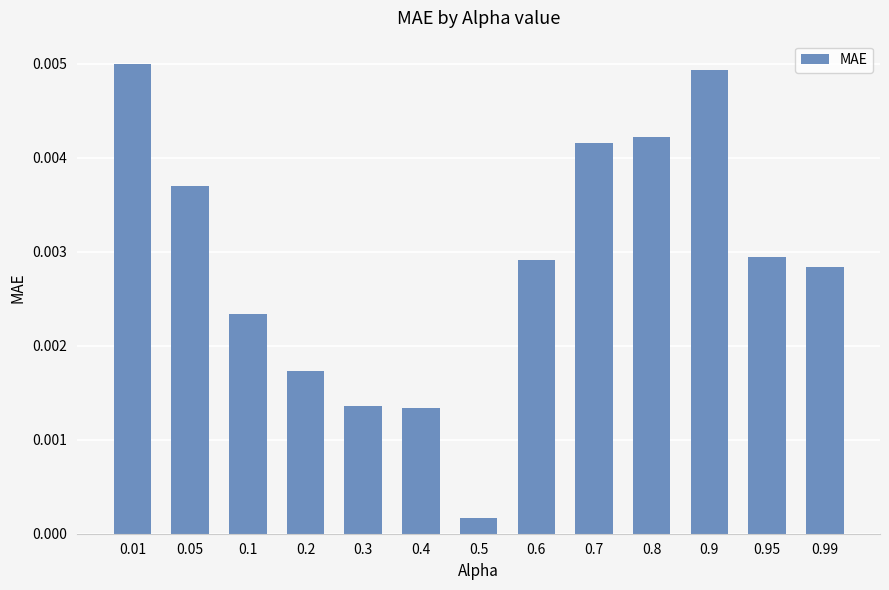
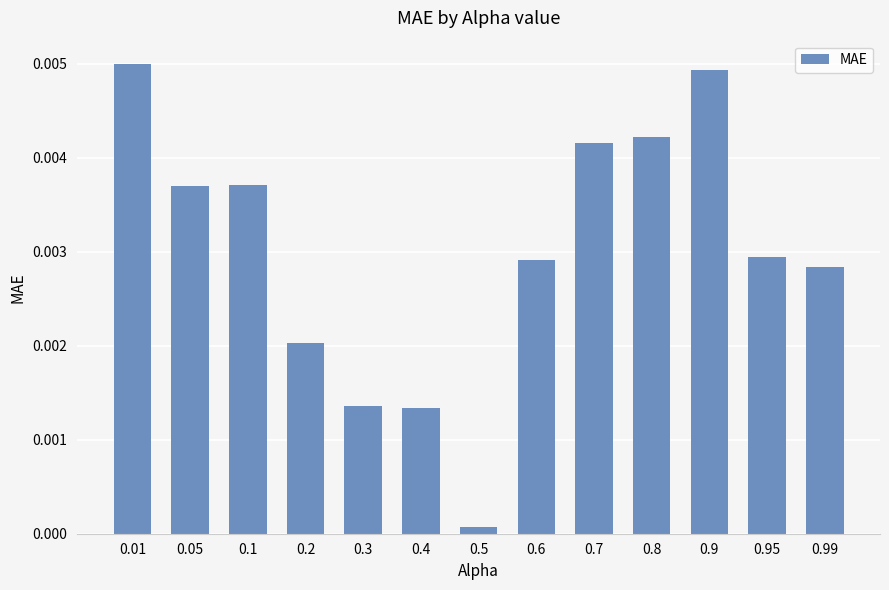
0.1: 0.0023 -> 0.0037
0.2: 0.0017 -> 0.0020
0.5: 0.0002 -> 0.0001
